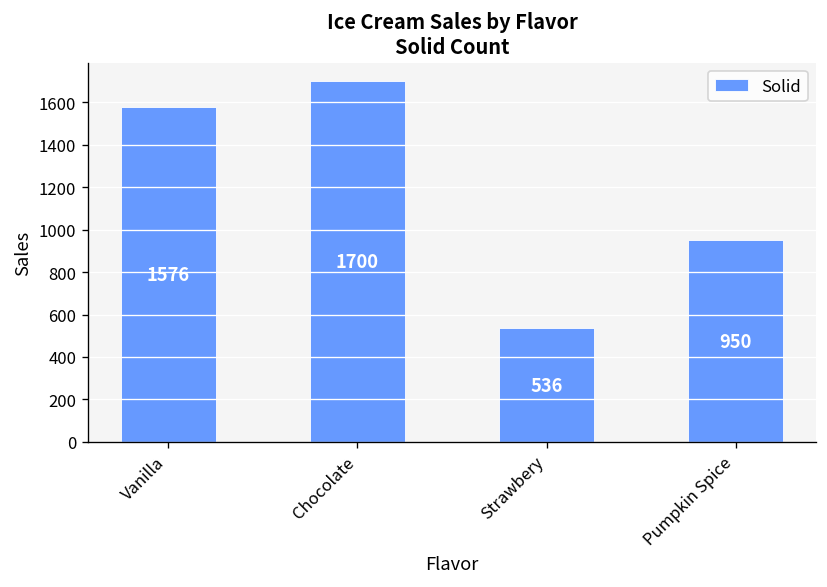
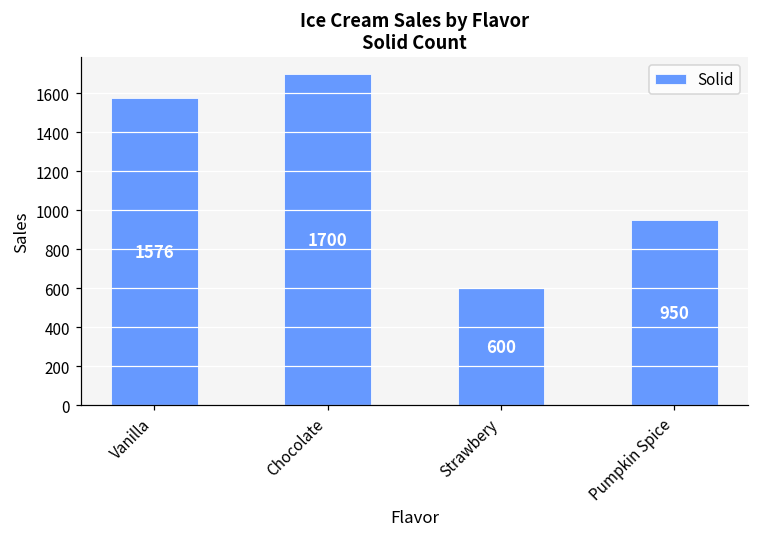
Strawbery: 536 -> 600
